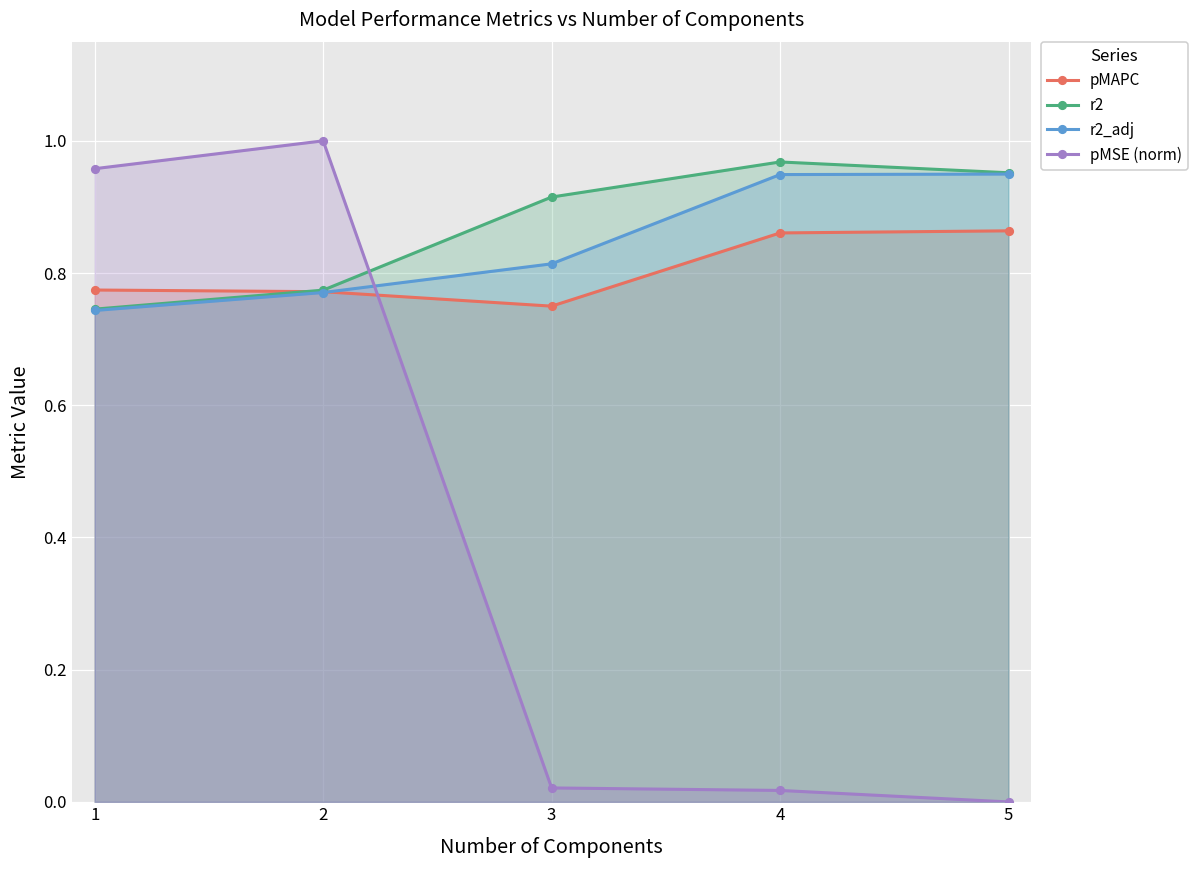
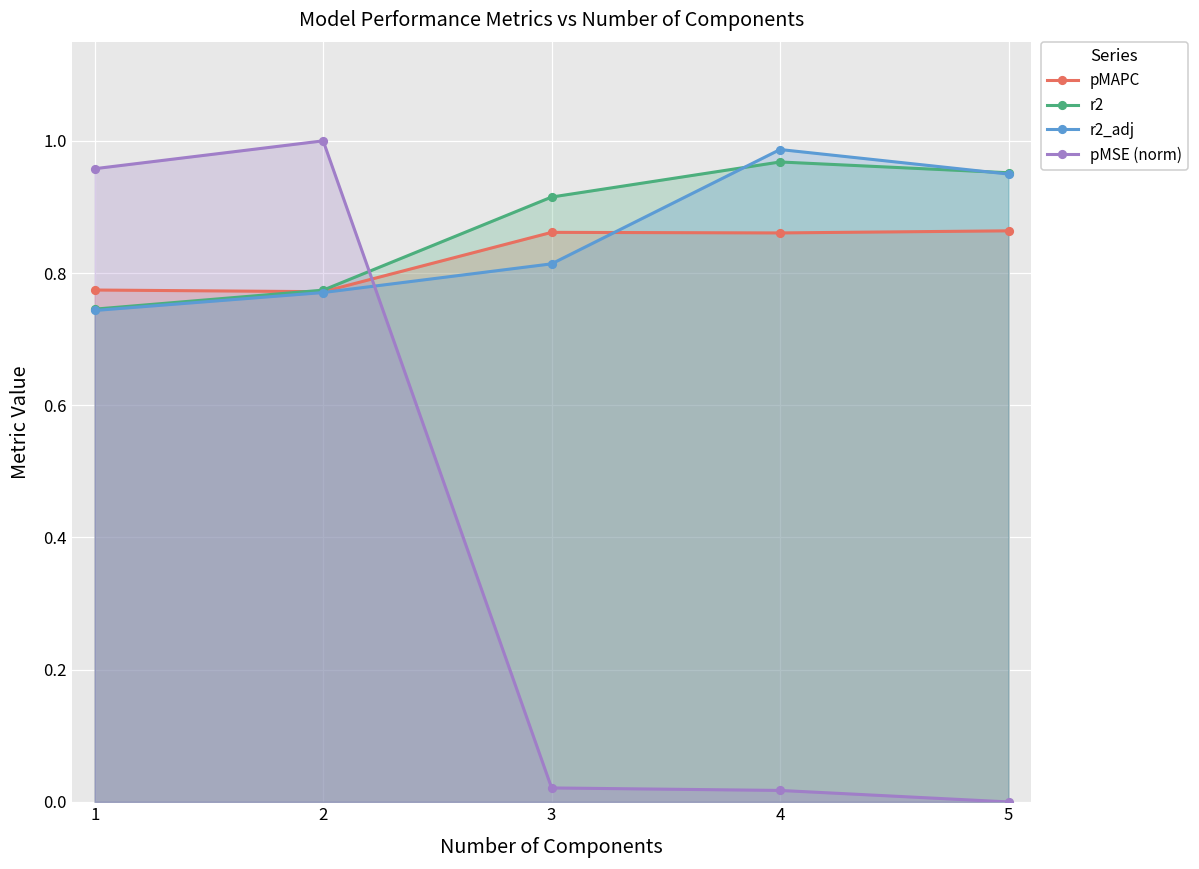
pMAPC, 3: 0.75 -> 0.86
r2_adj, 4: 0.95 -> 0.99
